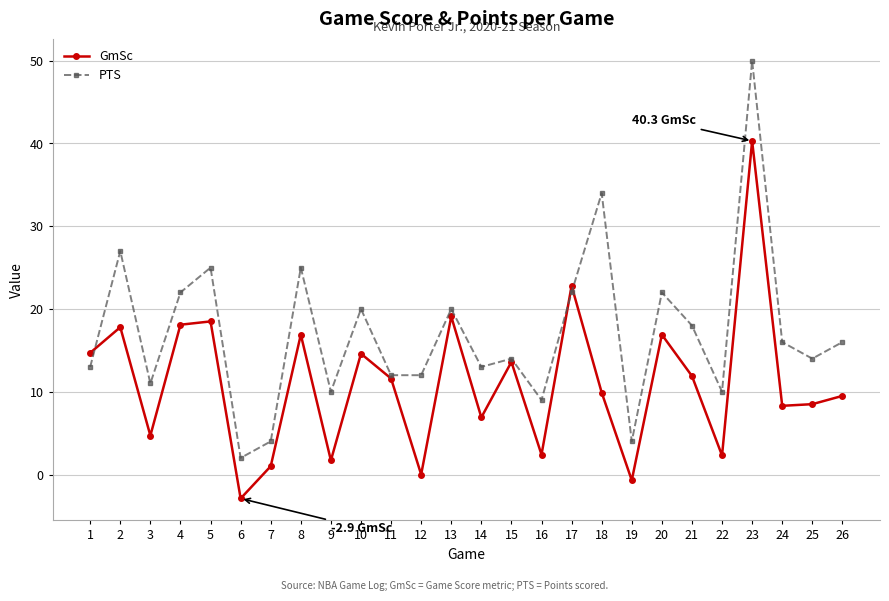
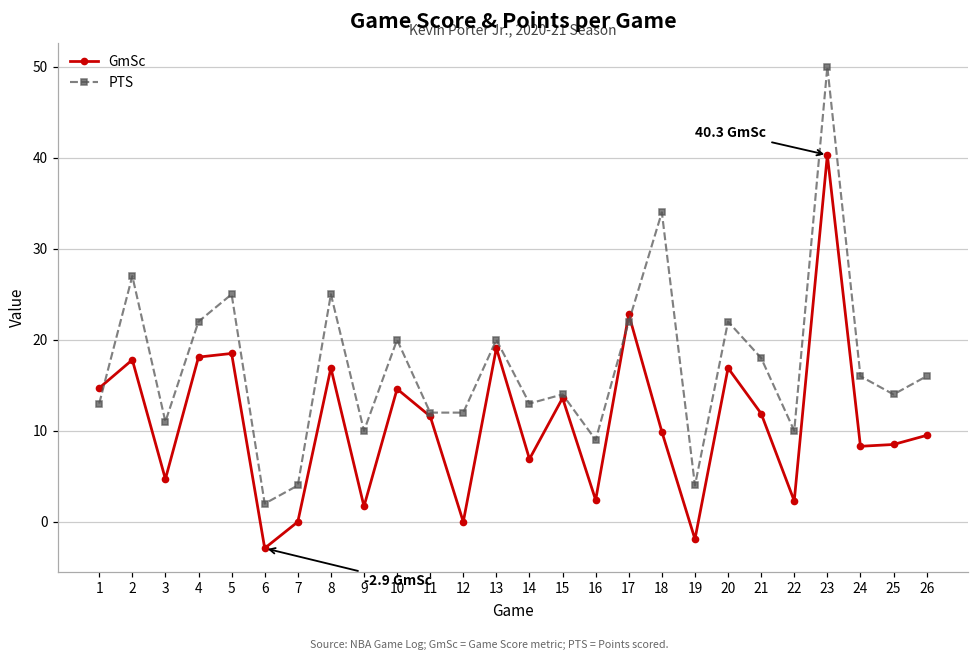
GmSc, 7: 1 -> 0
GmSc, 19: -1 -> -2
